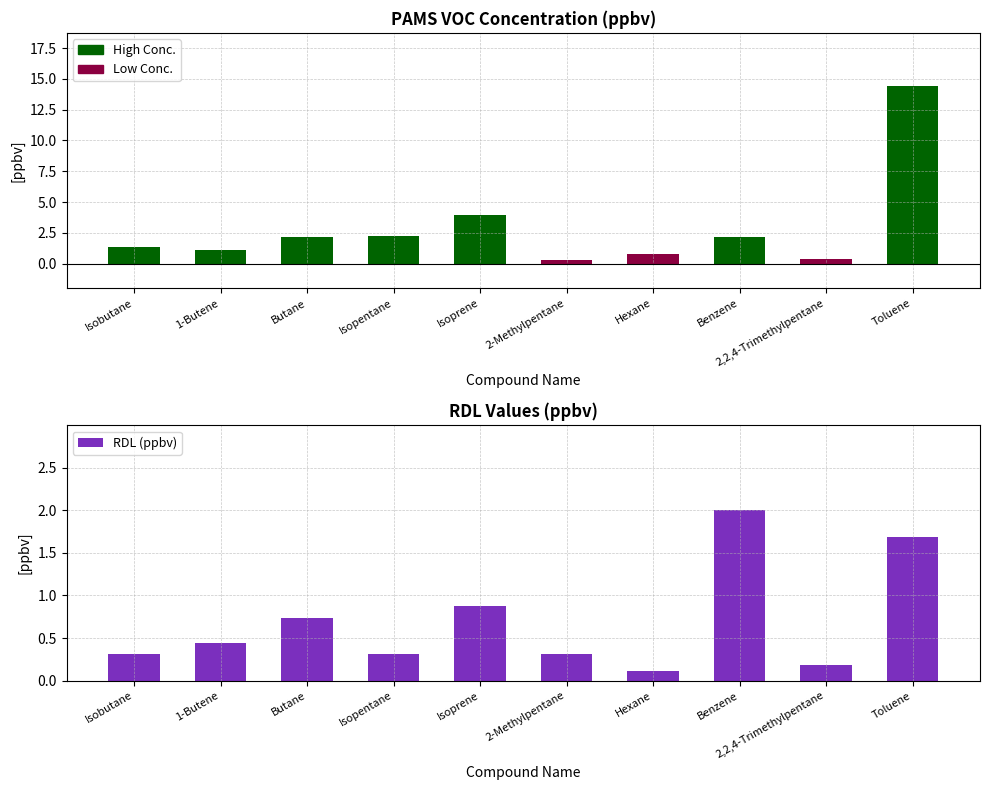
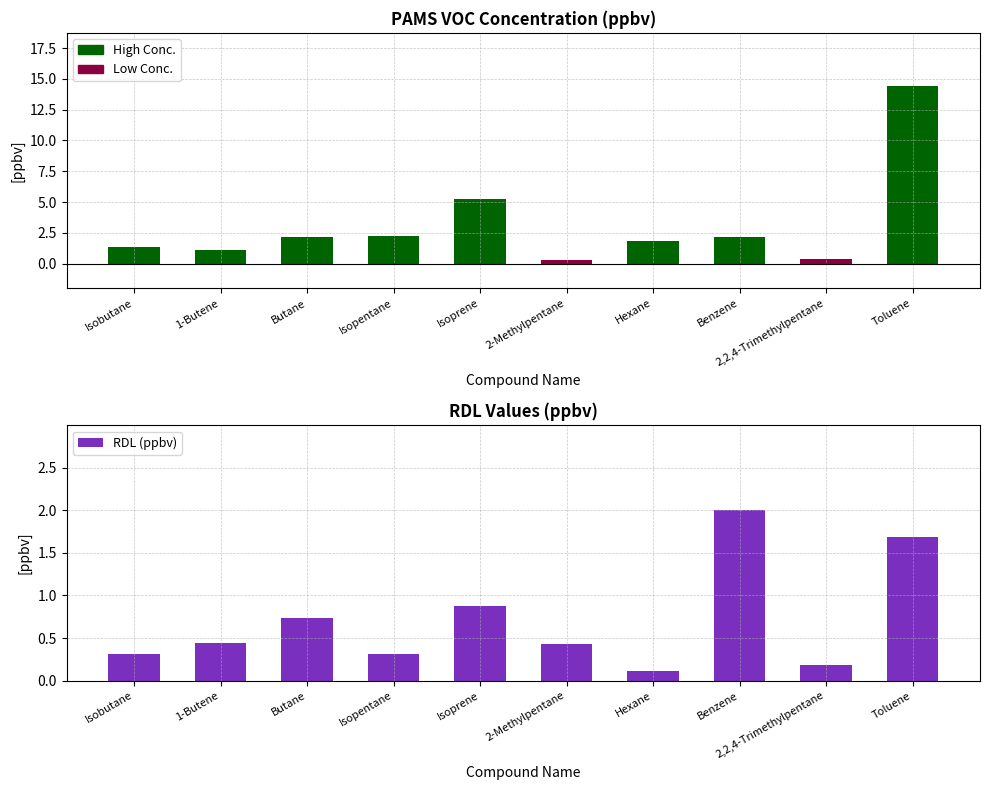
PAMS VOC Concentration (ppbv), Isoprene: 3.9 -> 5.2
PAMS VOC Concentration (ppbv), Hexane: 0.8 -> 1.8
RDL Values (ppbv), 2-Methylpentane: 0.3 -> 0.4
